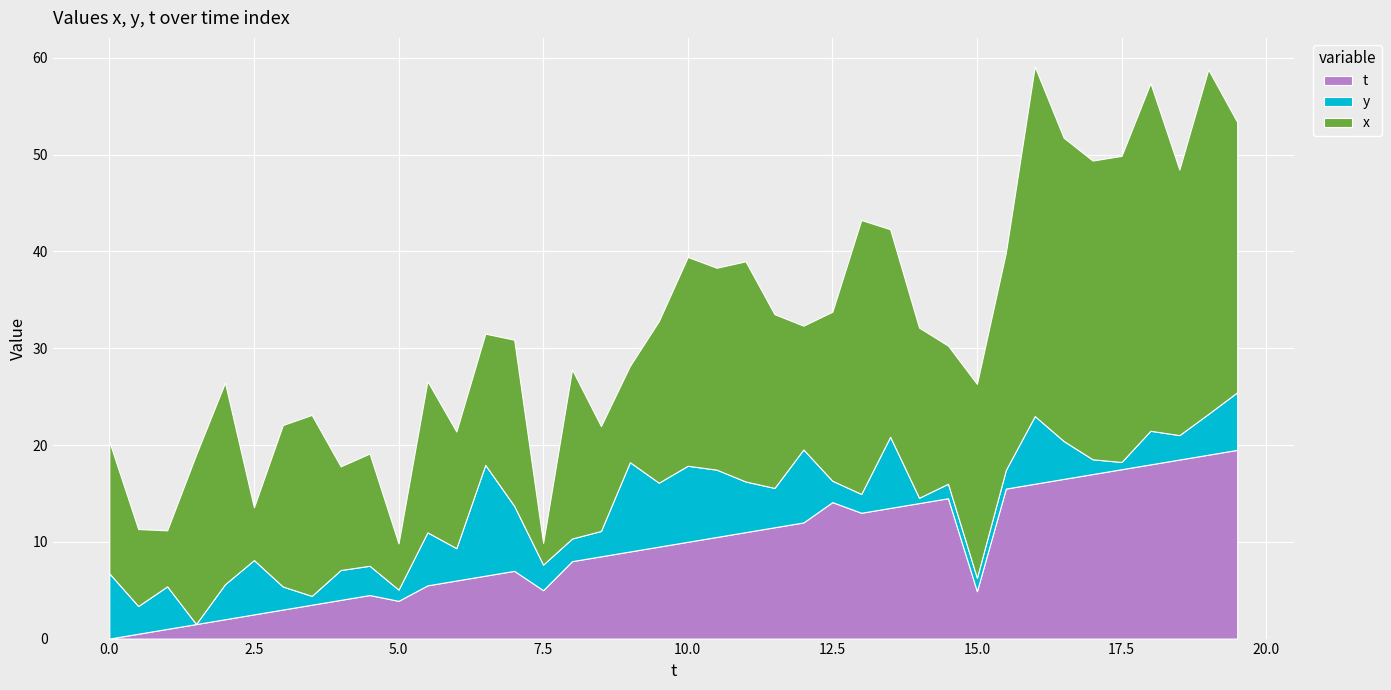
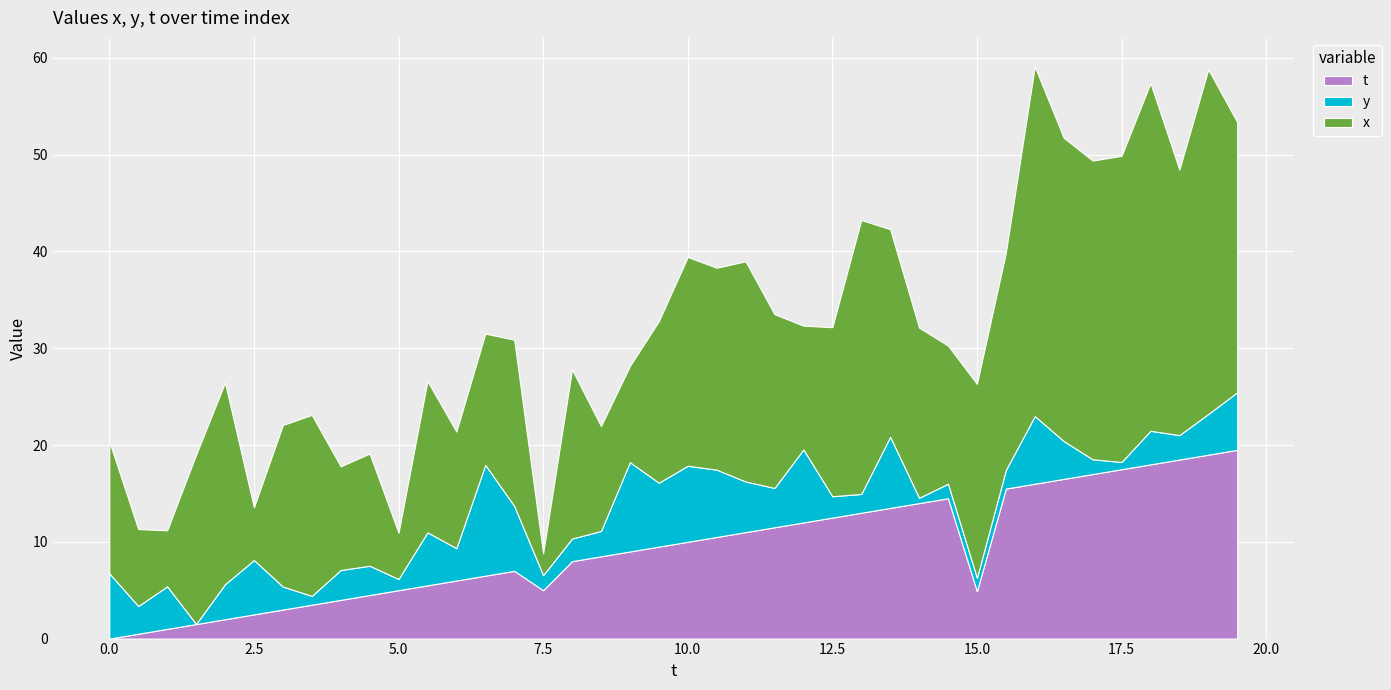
t, 5.0: 4 -> 5
y, 7.5: 3 -> 2
t, 12.5: 14 -> 13
